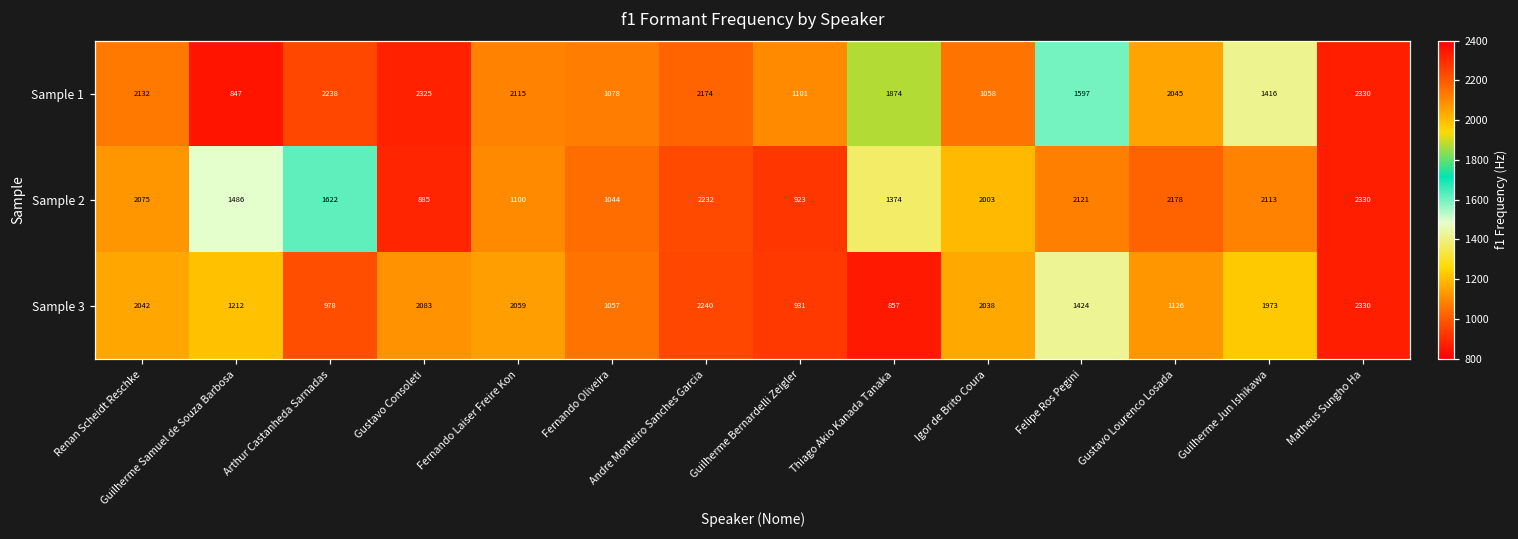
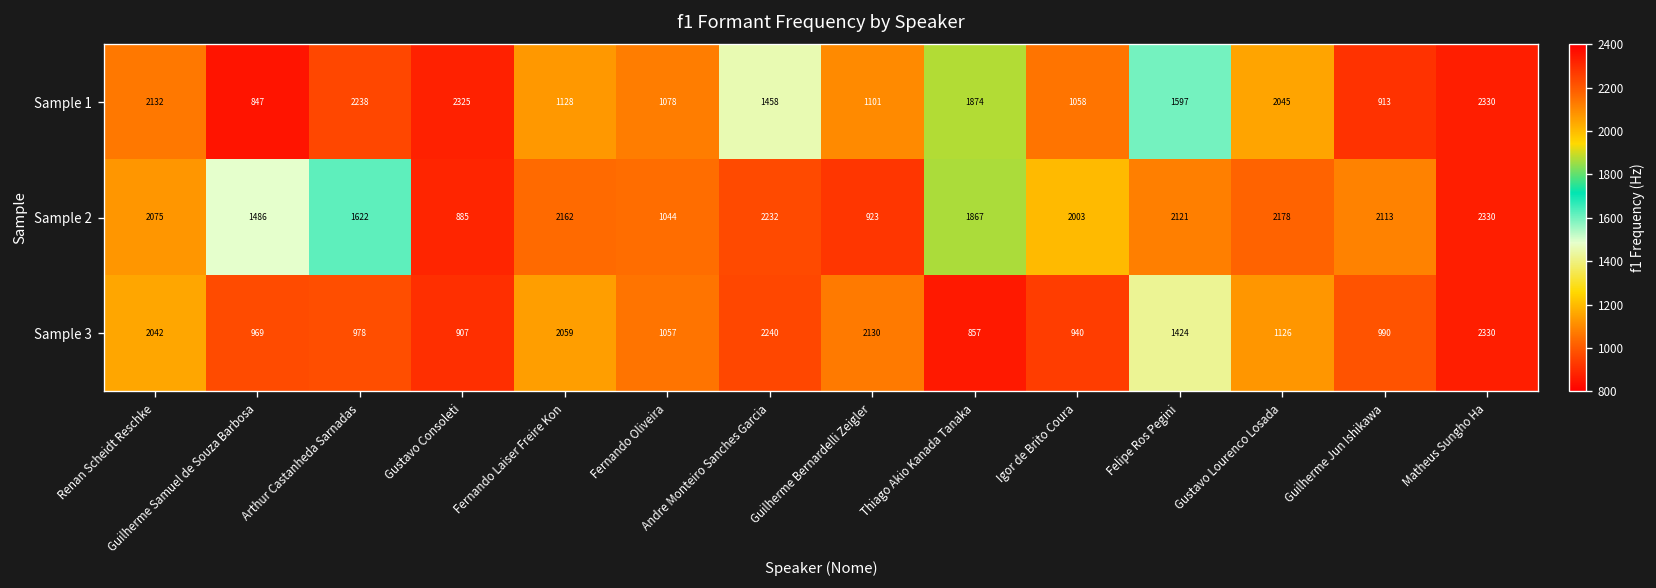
Sample 1, Fernando Laiser Freire Kon: 2115 -> 1128
Sample 1, Andre Monteiro Sanches Garcia: 2174 -> 1458
Sample 1, Guilherme Jun Ishikawa: 1416 -> 913
Sample 2, Fernando Laiser Freire Kon: 1100 -> 2162
Sample 2, Thiago Akio Kanada Tanaka: 1374 -> 1867
Sample 3, Guilherme Samuel de Souza Barbosa: 1212 -> 969
Sample 3, Gustavo Consoleti: 2083 -> 907
Sample 3, Guilherme Bernardelli Zeigler: 931 -> 2130
Sample 3, Igor de Brito Coura: 2038 -> 940
Sample 3, Guilherme Jun Ishikawa: 1973 -> 990
